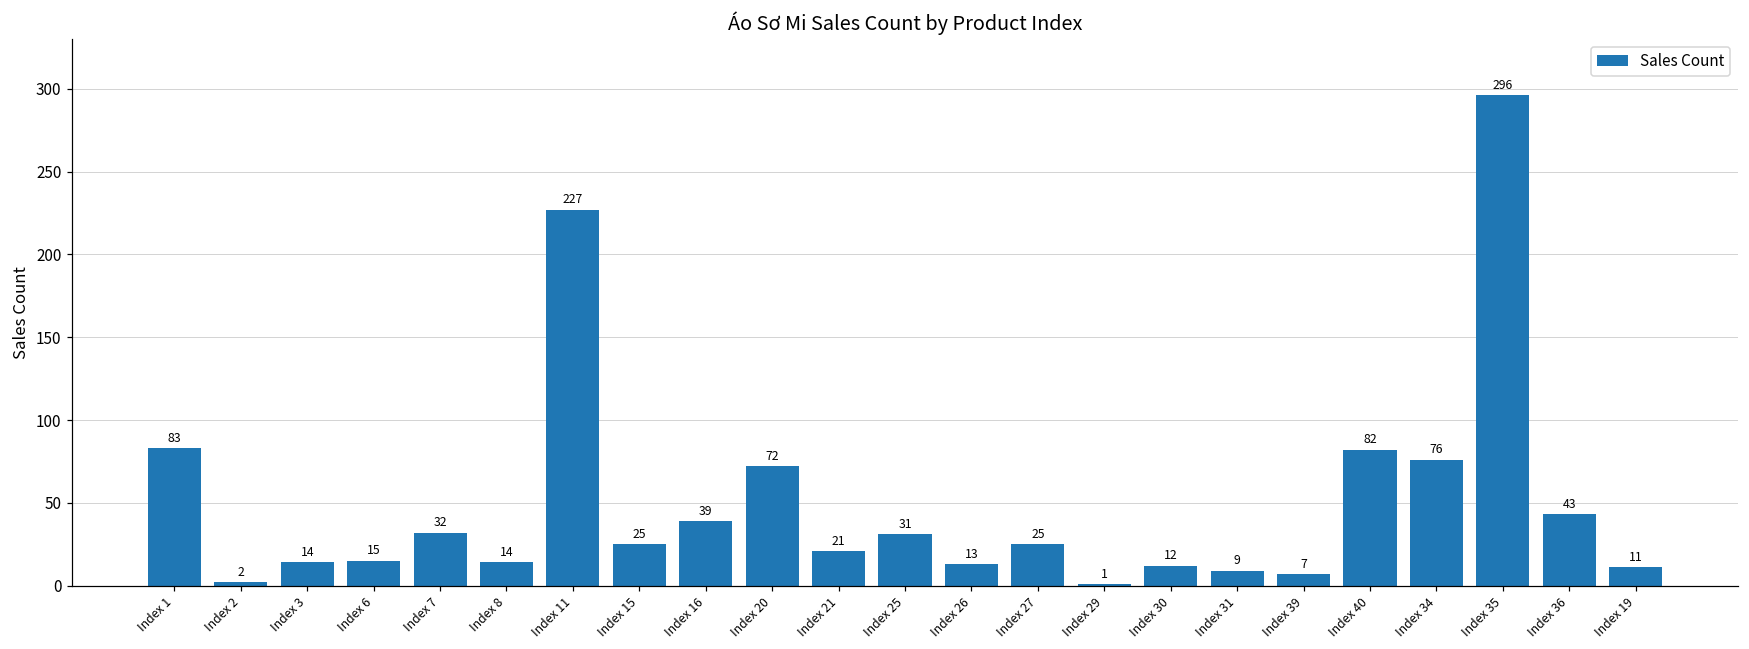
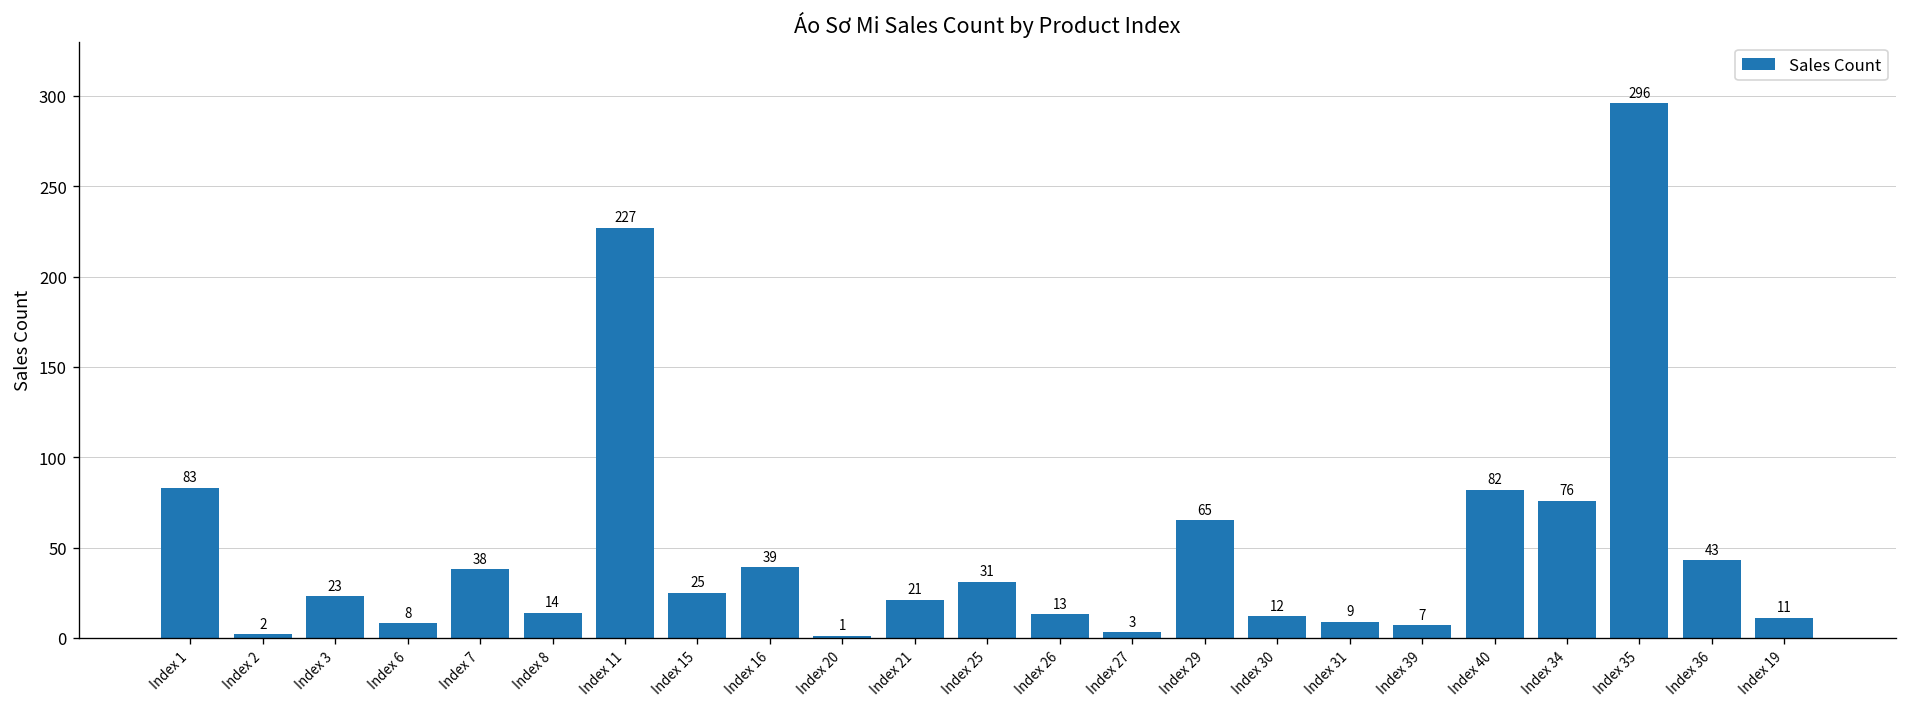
Index 3: 14 -> 23
Index 6: 15 -> 8
Index 7: 32 -> 38
Index 20: 72 -> 1
Index 27: 25 -> 3
Index 29: 1 -> 65
